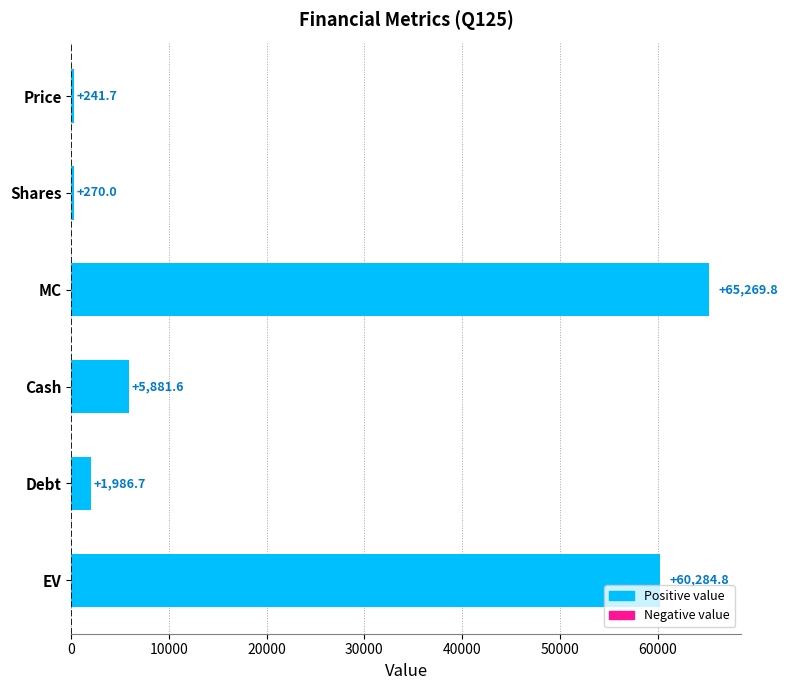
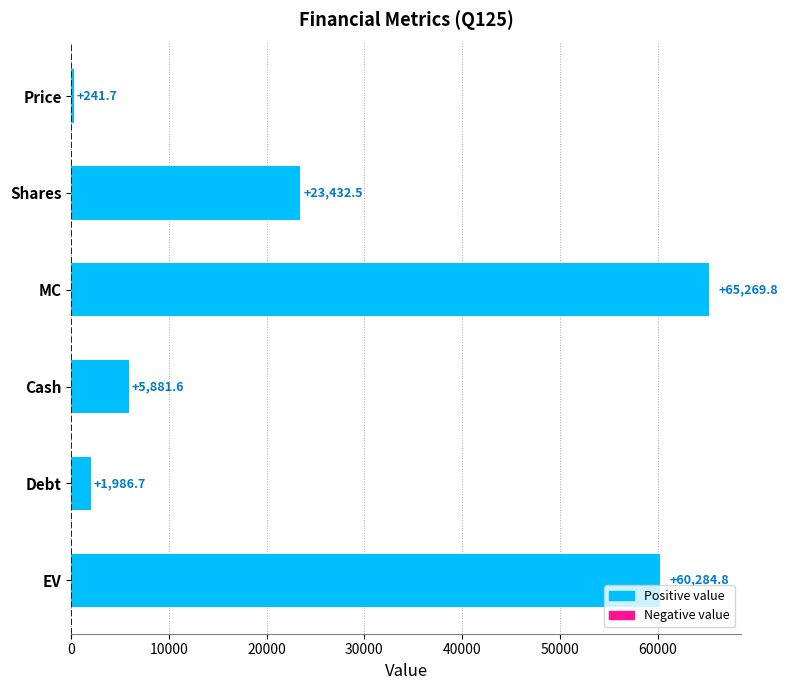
Shares: +270.0 -> +23,432.5
